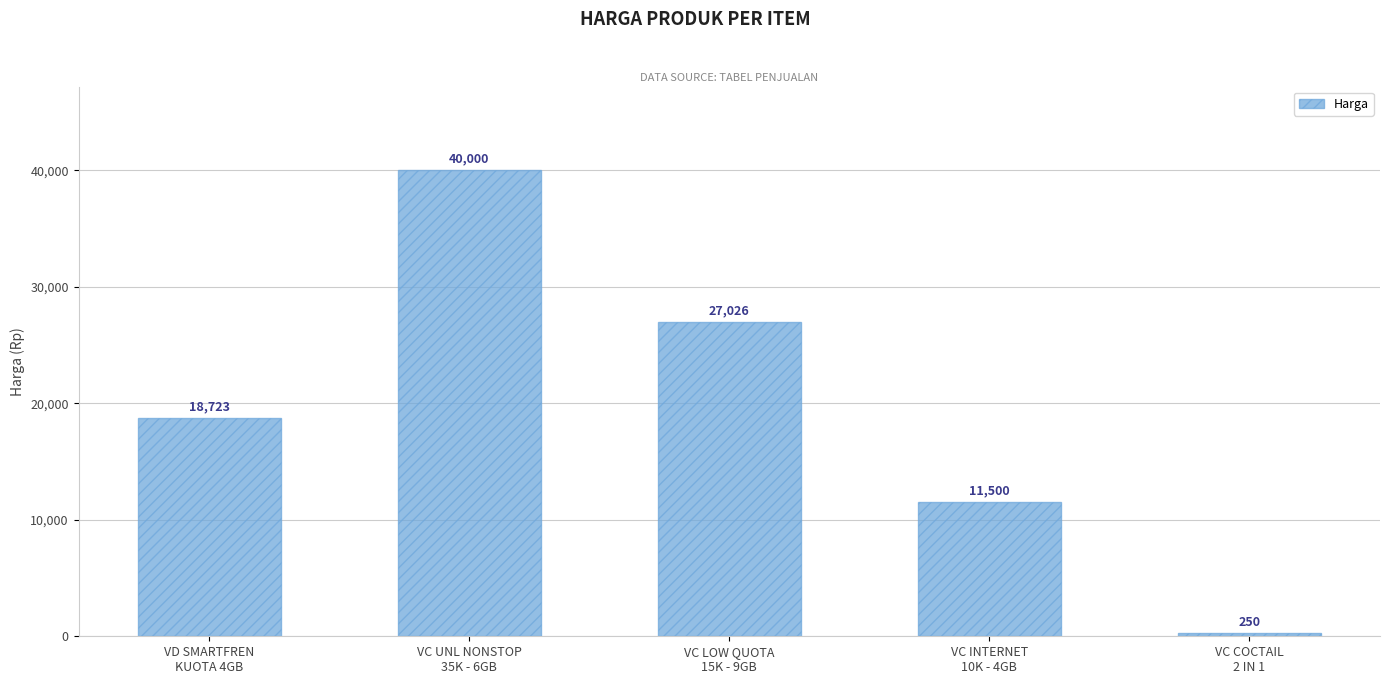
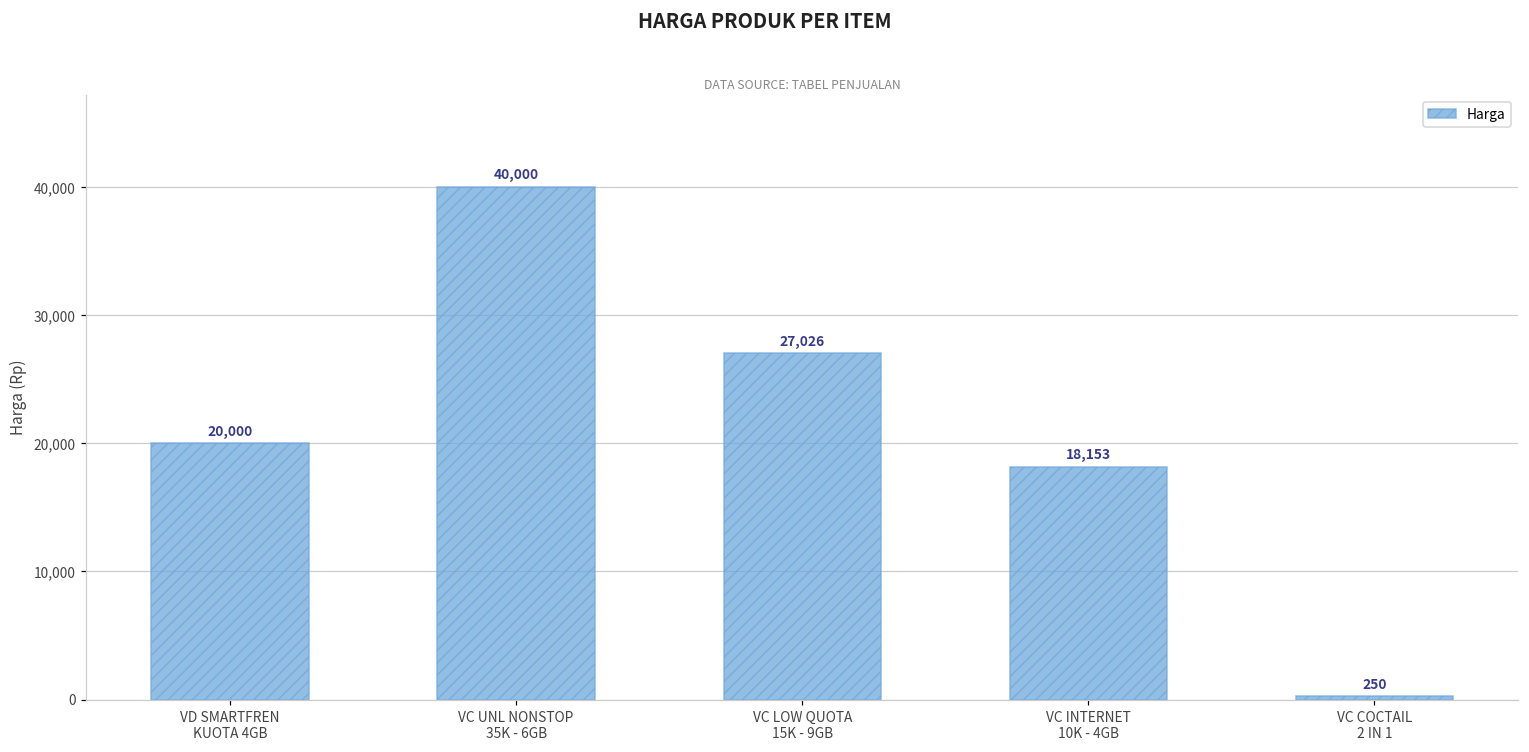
VD SMARTFREN KUOTA 4GB: 18,723 -> 20,000
VC INTERNET 10K - 4GB: 11,500 -> 18,153
